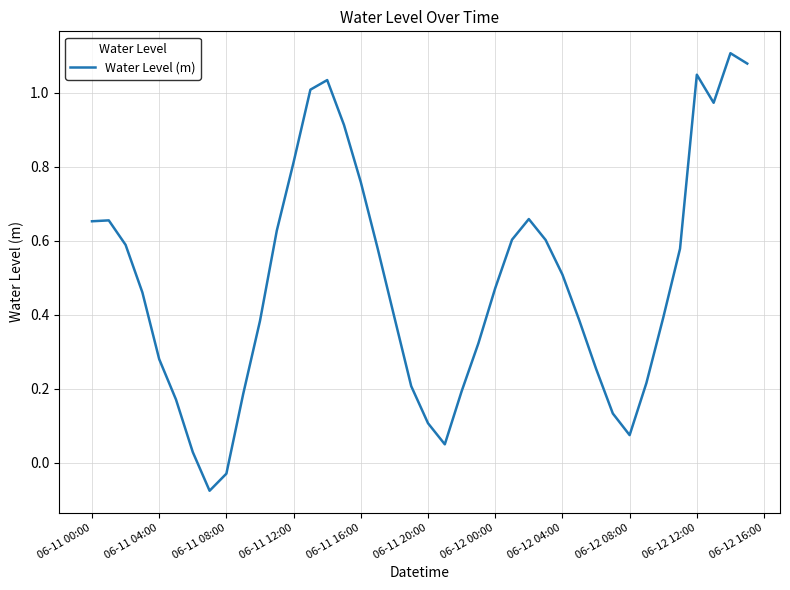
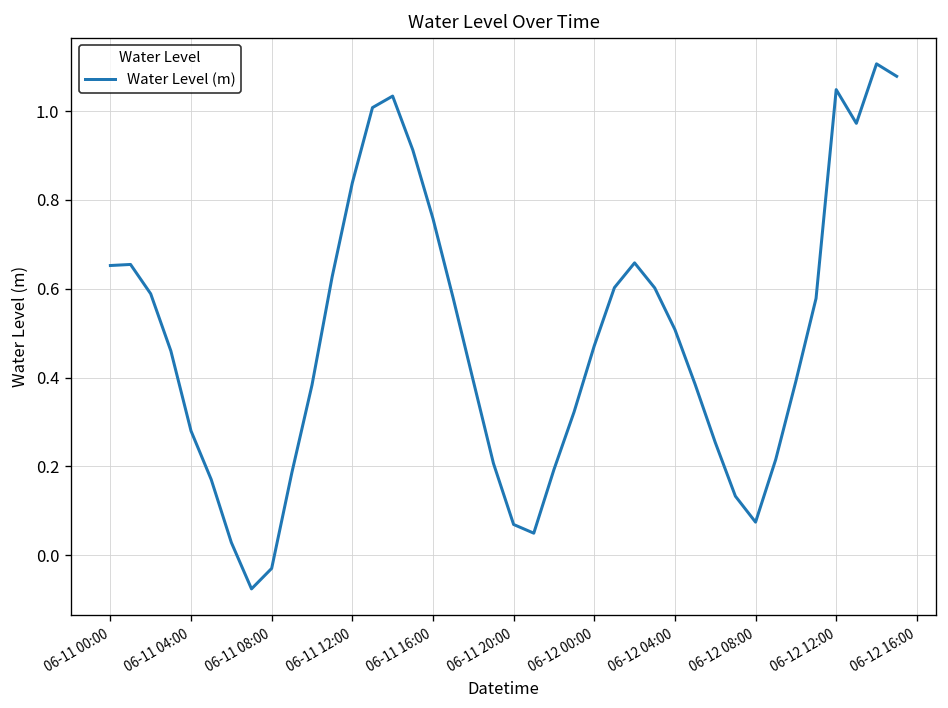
06-11 12:00: 0.81 -> 0.84
06-11 20:00: 0.11 -> 0.07
